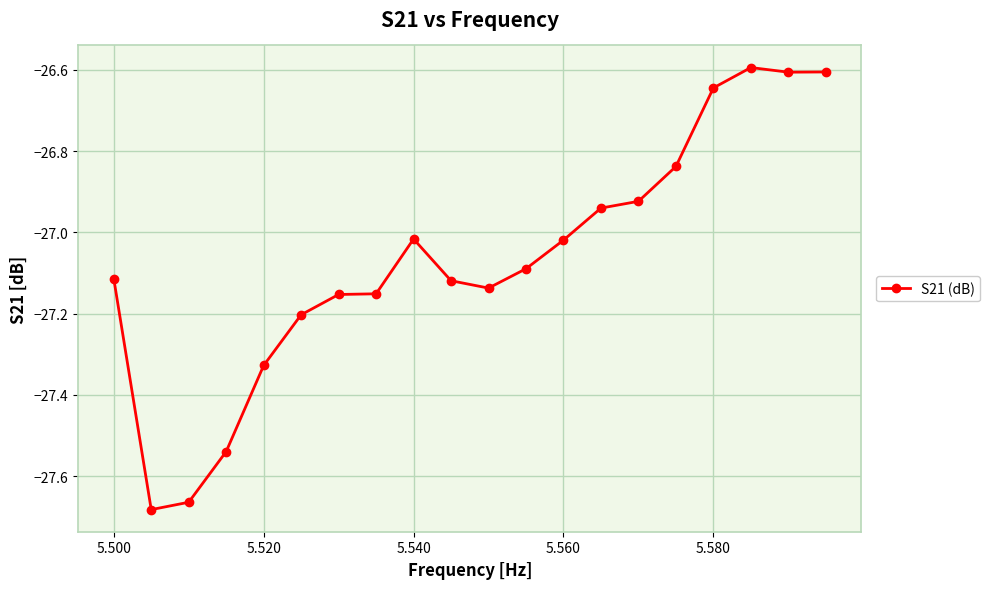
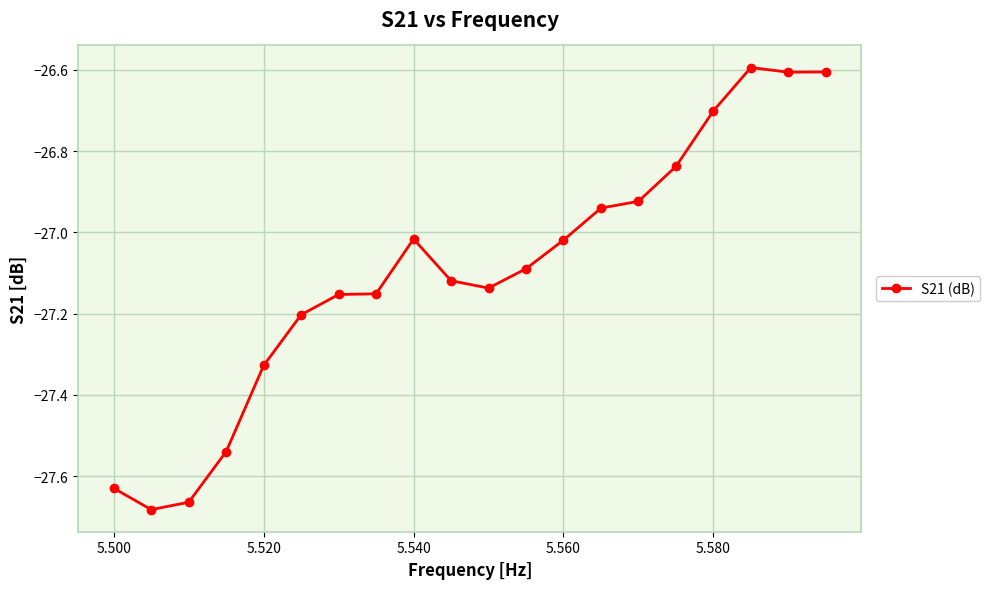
5.500: -27.11 -> -27.63
5.580: -26.64 -> -26.70
